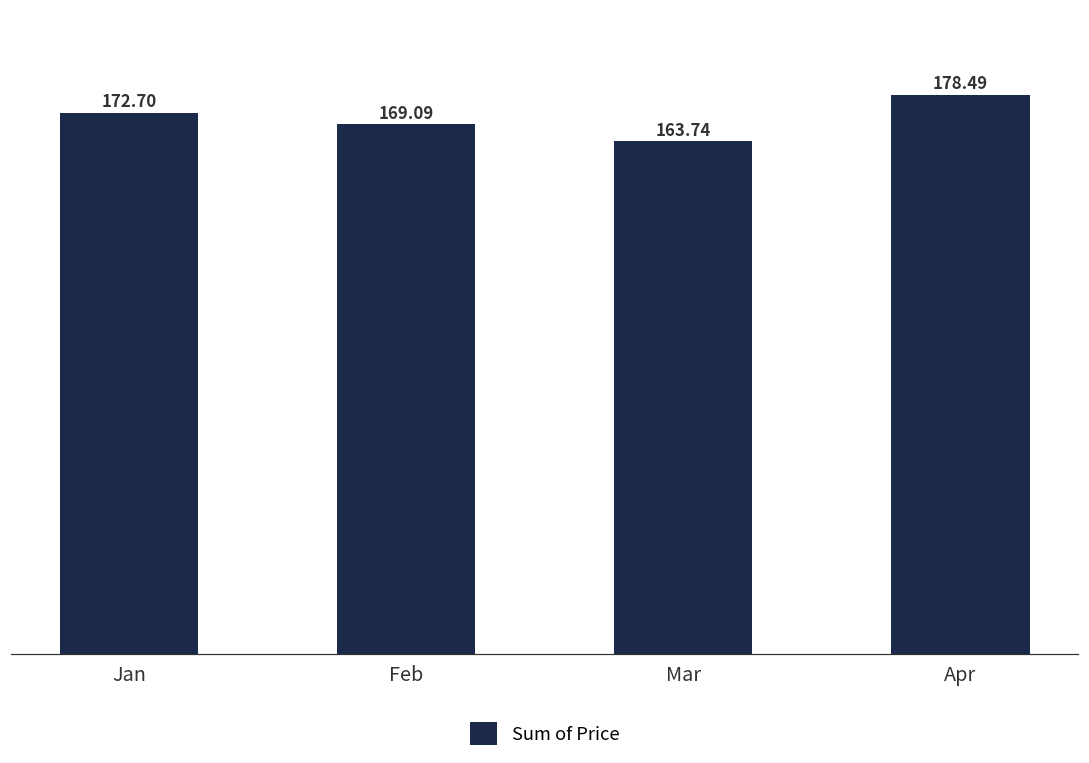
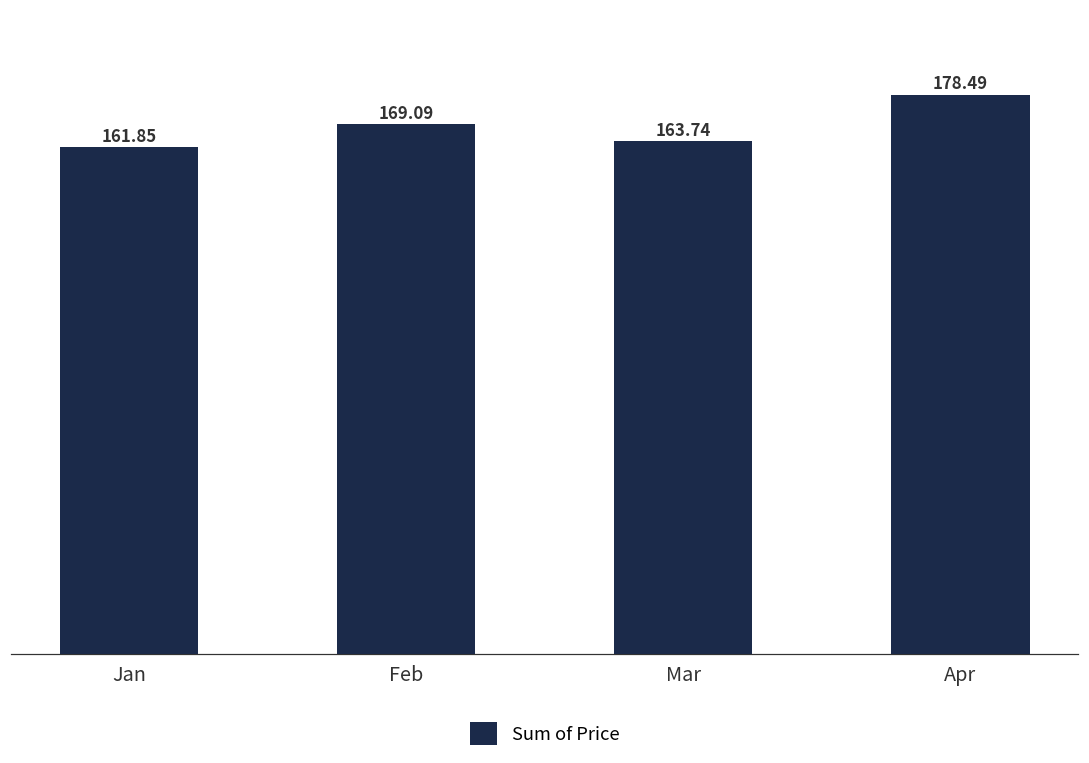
Jan: 172.70 -> 161.85
